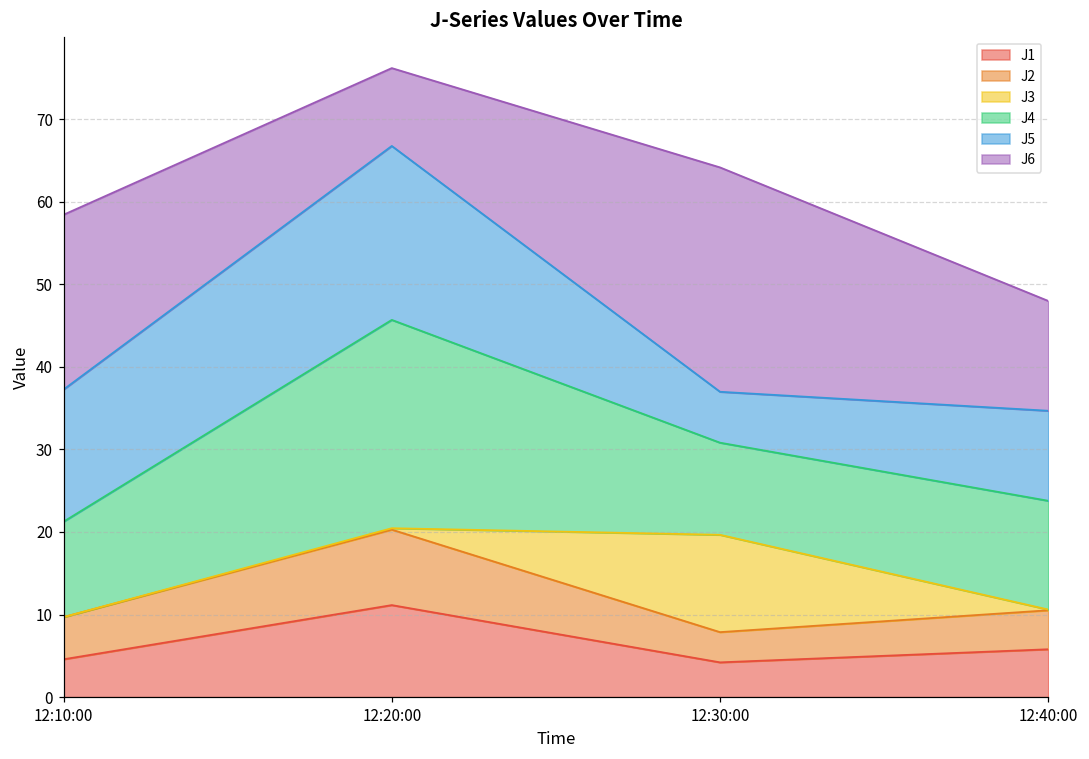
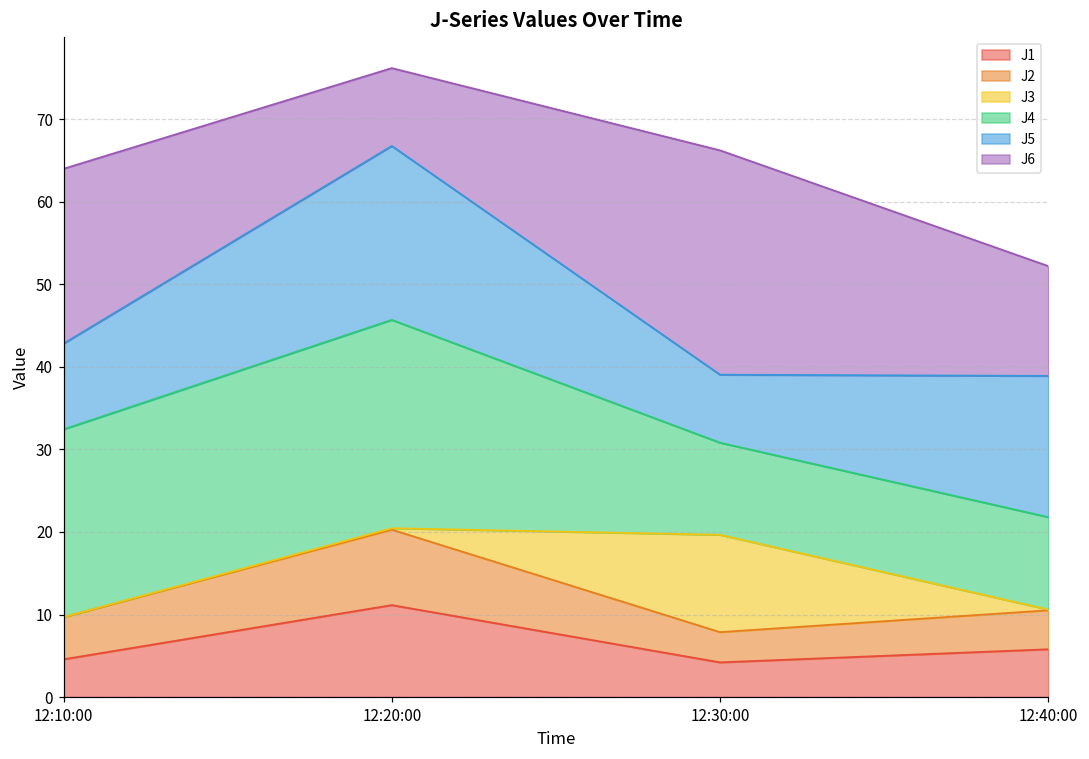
J4, 12:10:00: 12 -> 23
J5, 12:10:00: 16 -> 10
J5, 12:30:00: 6 -> 8
J4, 12:40:00: 13 -> 11
J5, 12:40:00: 11 -> 17
